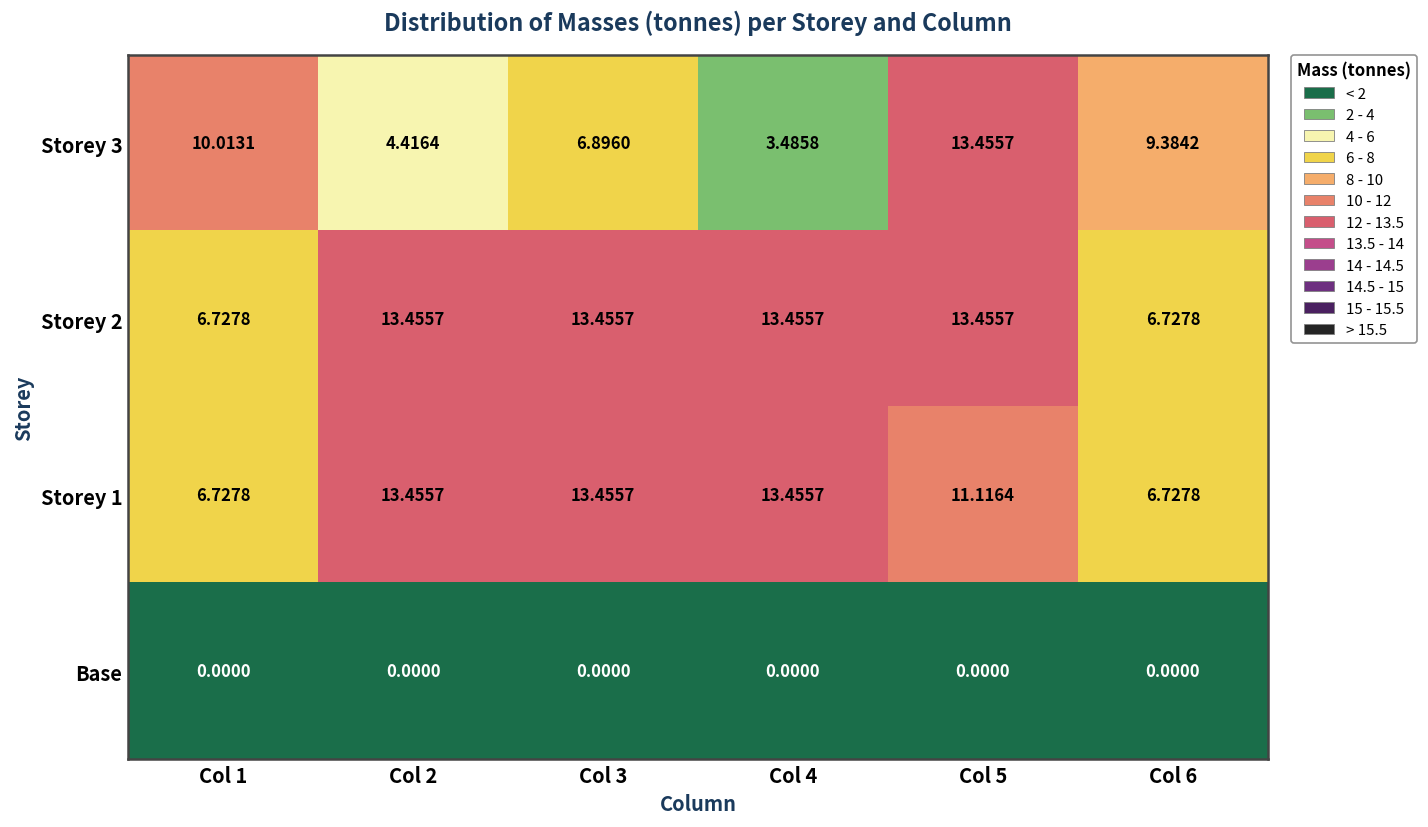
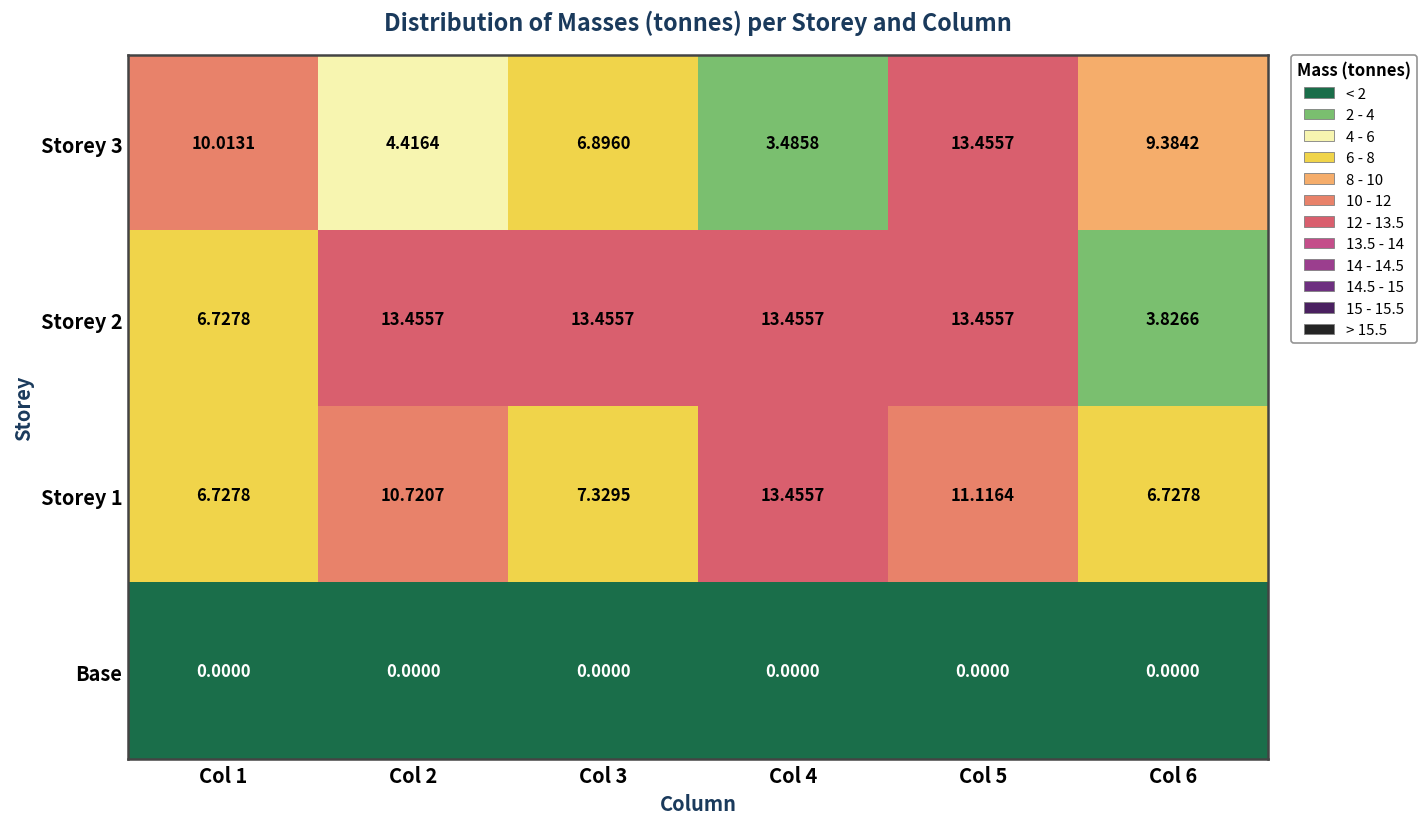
Storey 2, Col 6: 6.7278 -> 3.8266
Storey 1, Col 2: 13.4557 -> 10.7207
Storey 1, Col 3: 13.4557 -> 7.3295
